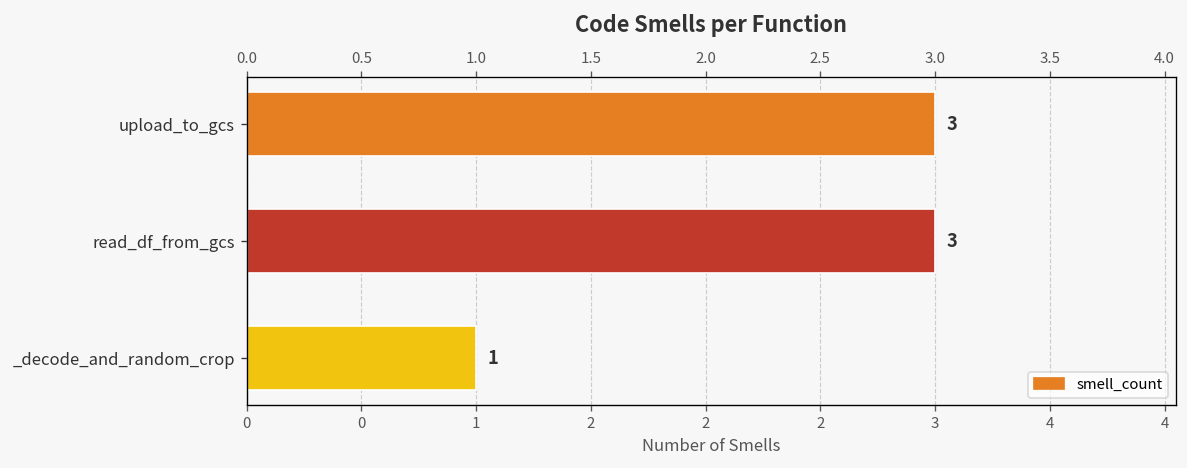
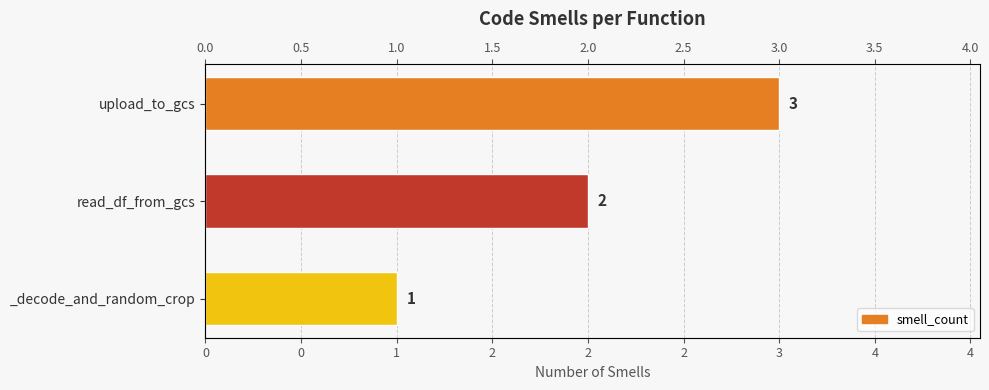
read_df_from_gcs: 3 -> 2
